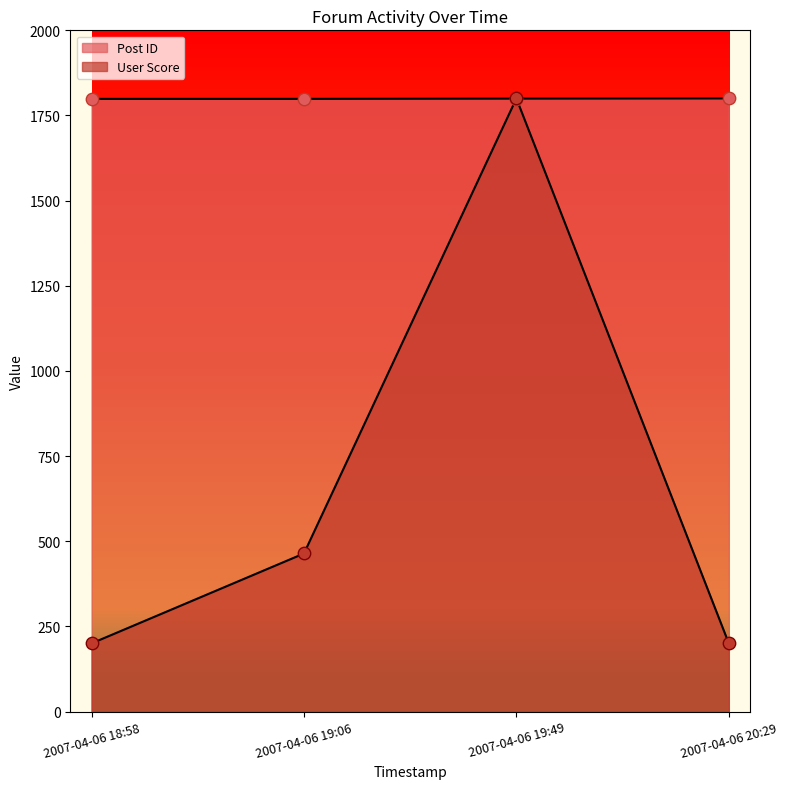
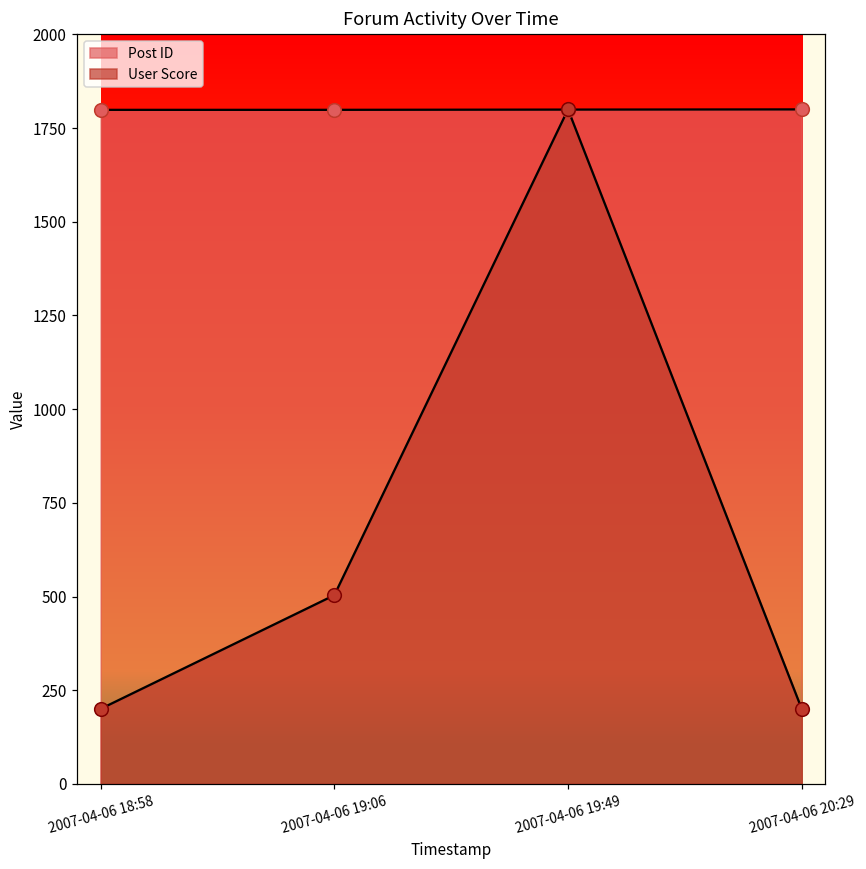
User Score, 2007-04-06 19:06: 460 -> 500
